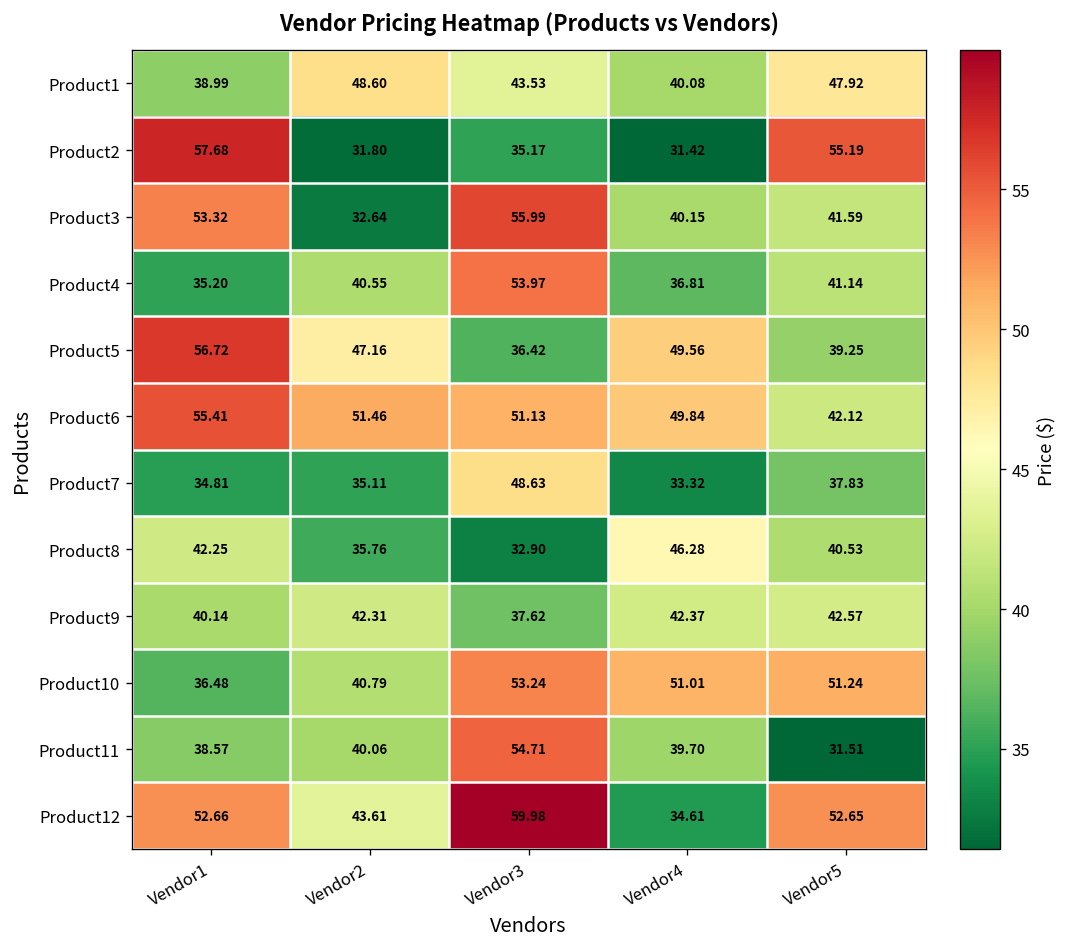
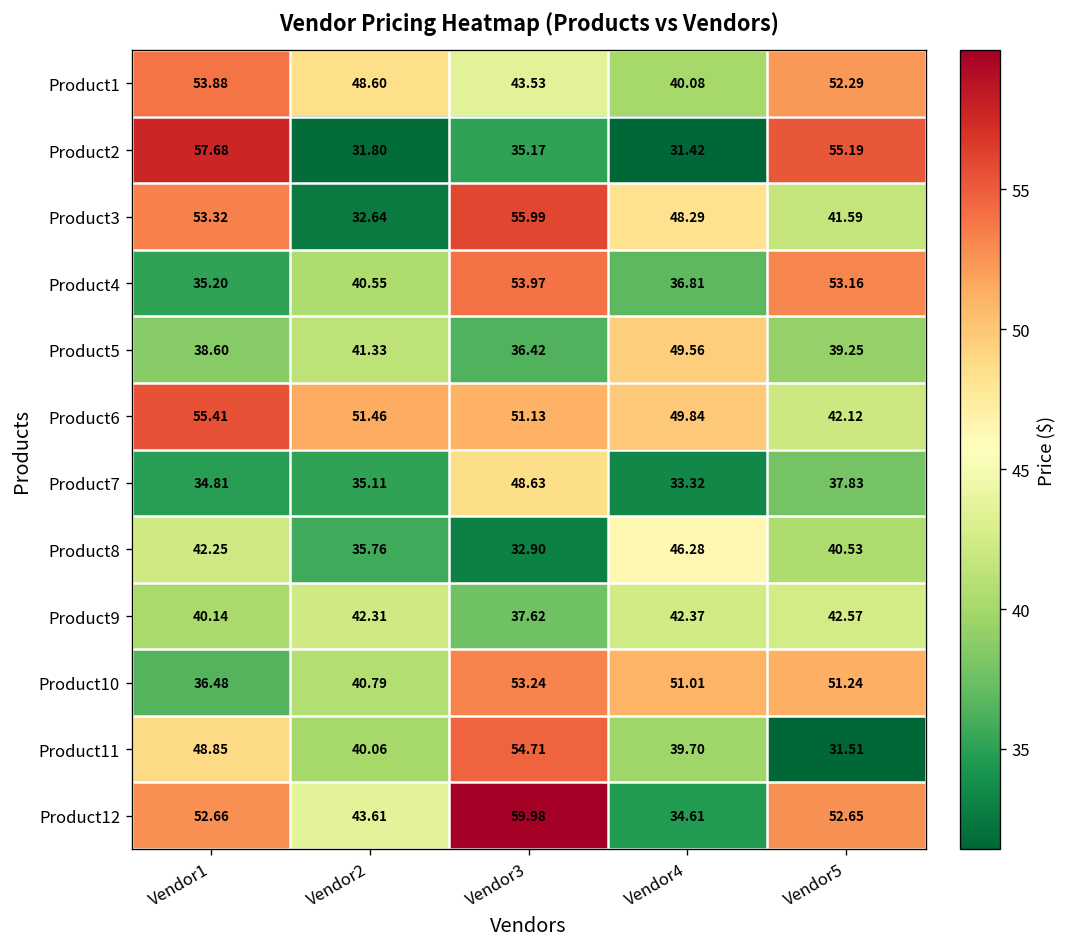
Product1, Vendor1: 38.99 -> 53.88
Product1, Vendor5: 47.92 -> 52.29
Product3, Vendor4: 40.15 -> 48.29
Product4, Vendor5: 41.14 -> 53.16
Product5, Vendor1: 56.72 -> 38.60
Product5, Vendor2: 47.16 -> 41.33
Product11, Vendor1: 38.57 -> 48.85
